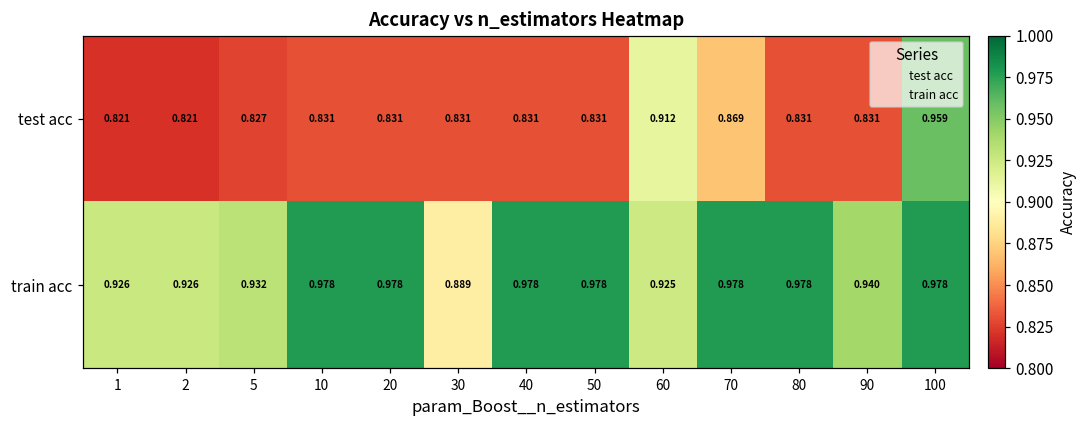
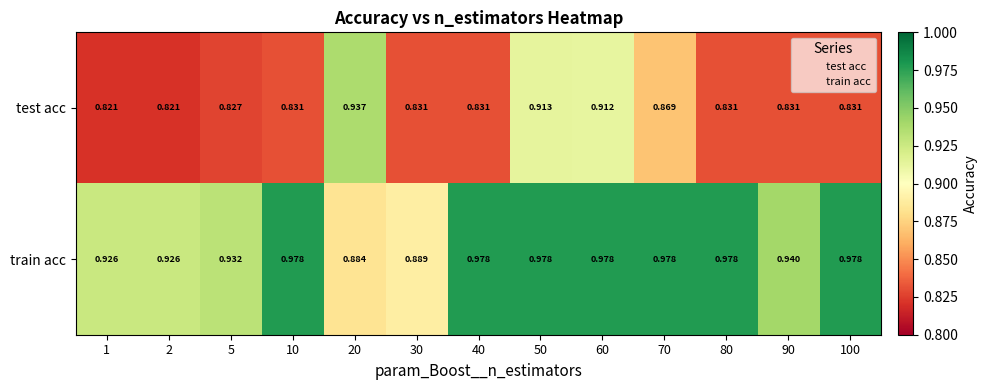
test acc, 20: 0.831 -> 0.937
test acc, 50: 0.831 -> 0.913
test acc, 100: 0.959 -> 0.831
train acc, 20: 0.978 -> 0.884
train acc, 60: 0.925 -> 0.978
